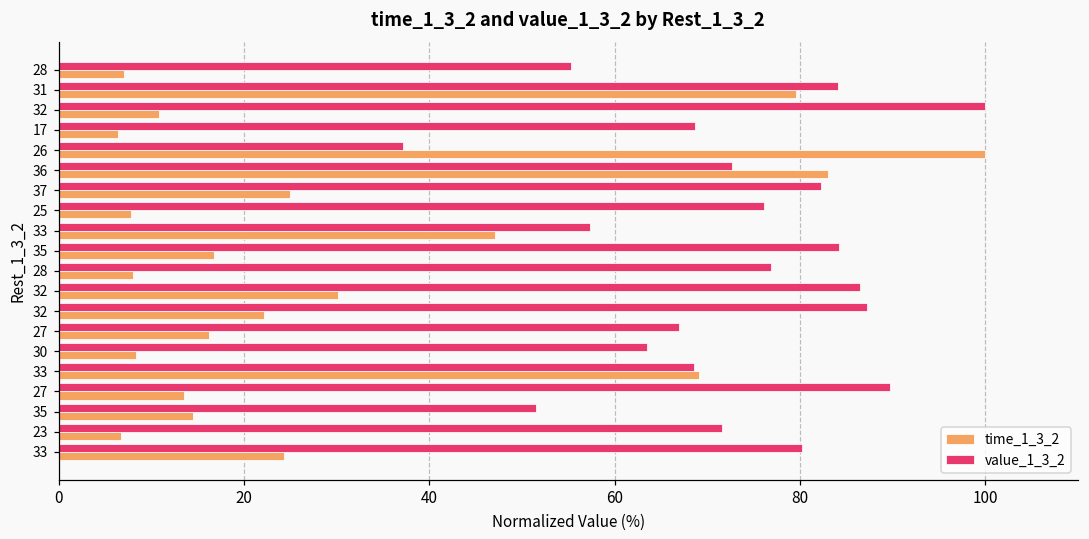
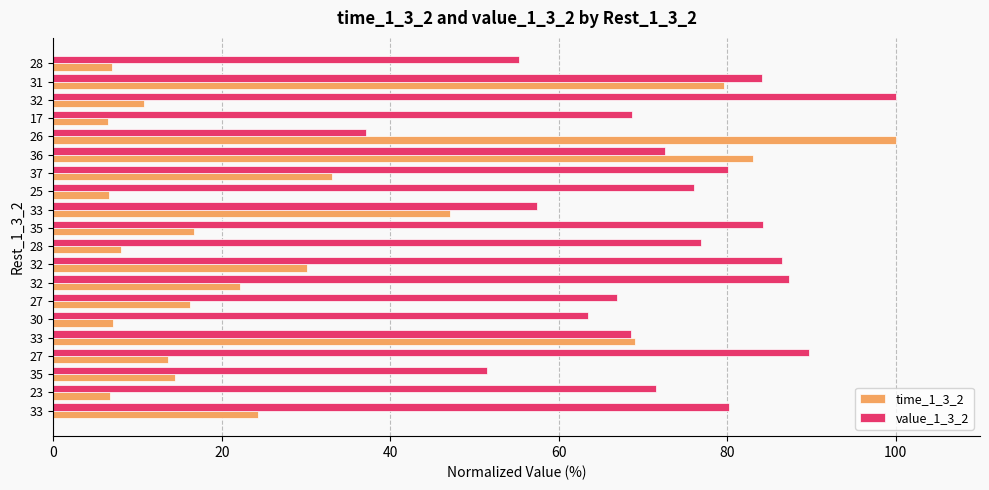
value_1_3_2, 37: 82 -> 80
time_1_3_2, 37: 25 -> 33
time_1_3_2, 25: 8 -> 7
time_1_3_2, 30: 8 -> 7
